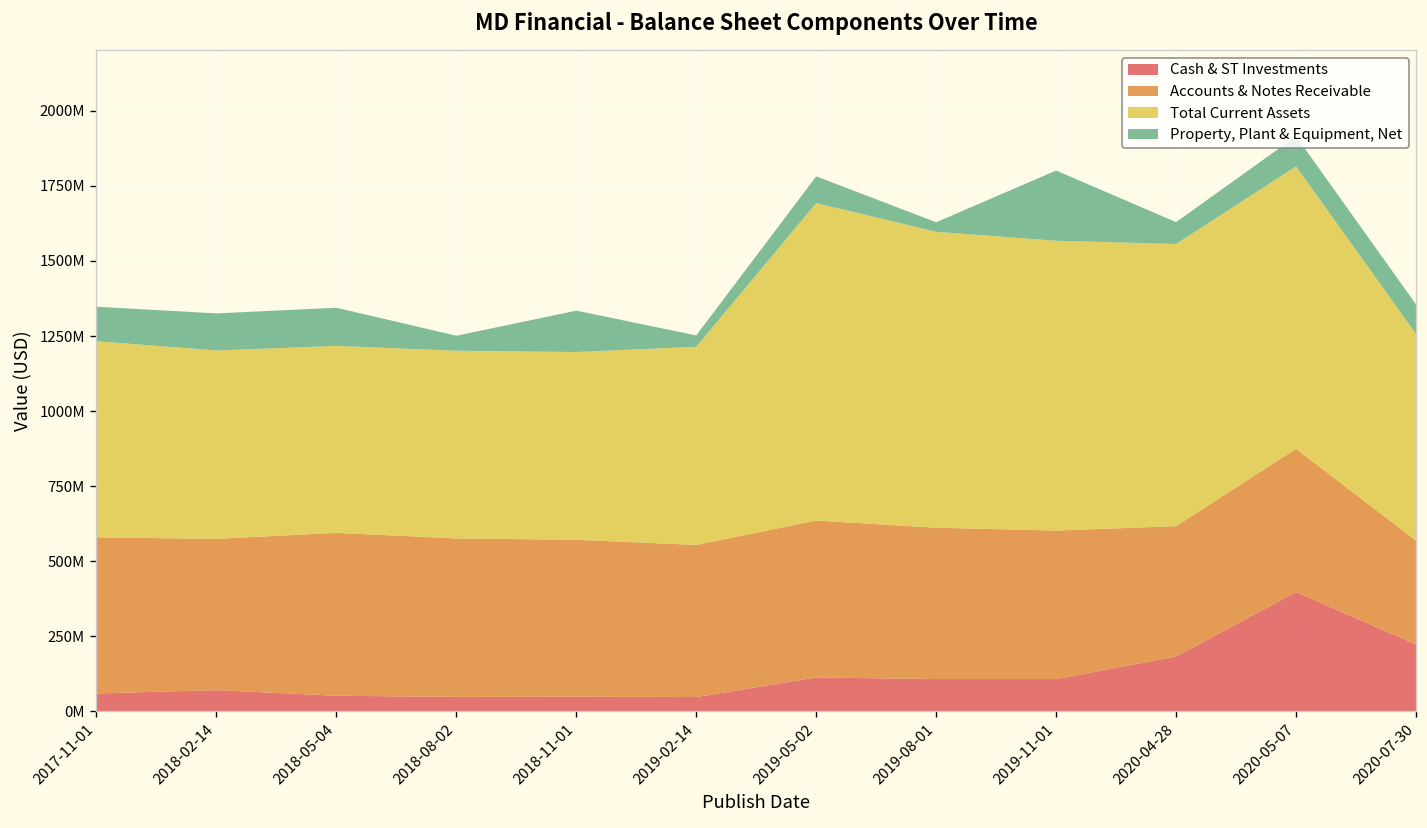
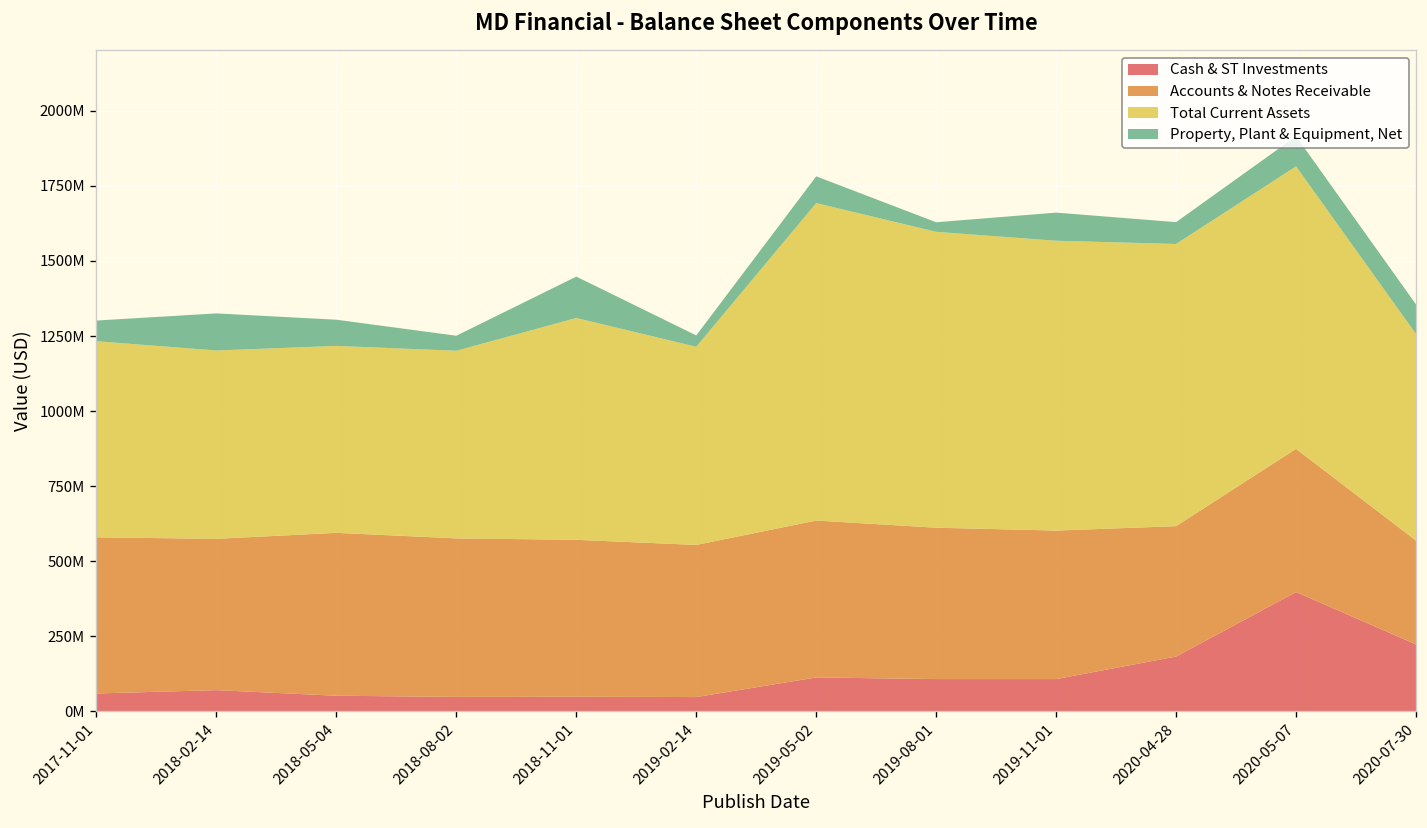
Property, Plant & Equipment, Net, 2017-11-01: 110000000 -> 70000000
Property, Plant & Equipment, Net, 2018-05-04: 130000000 -> 90000000
Total Current Assets, 2018-11-01: 630000000 -> 740000000
Property, Plant & Equipment, Net, 2019-11-01: 230000000 -> 90000000
